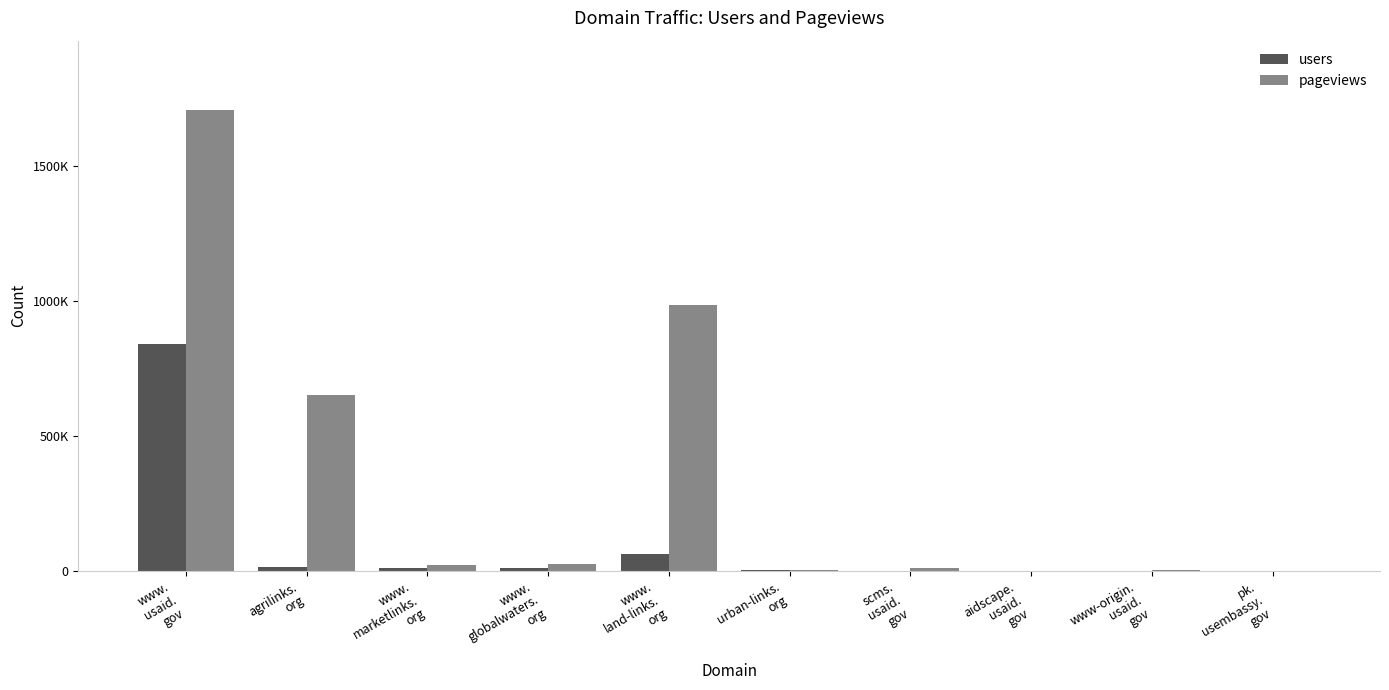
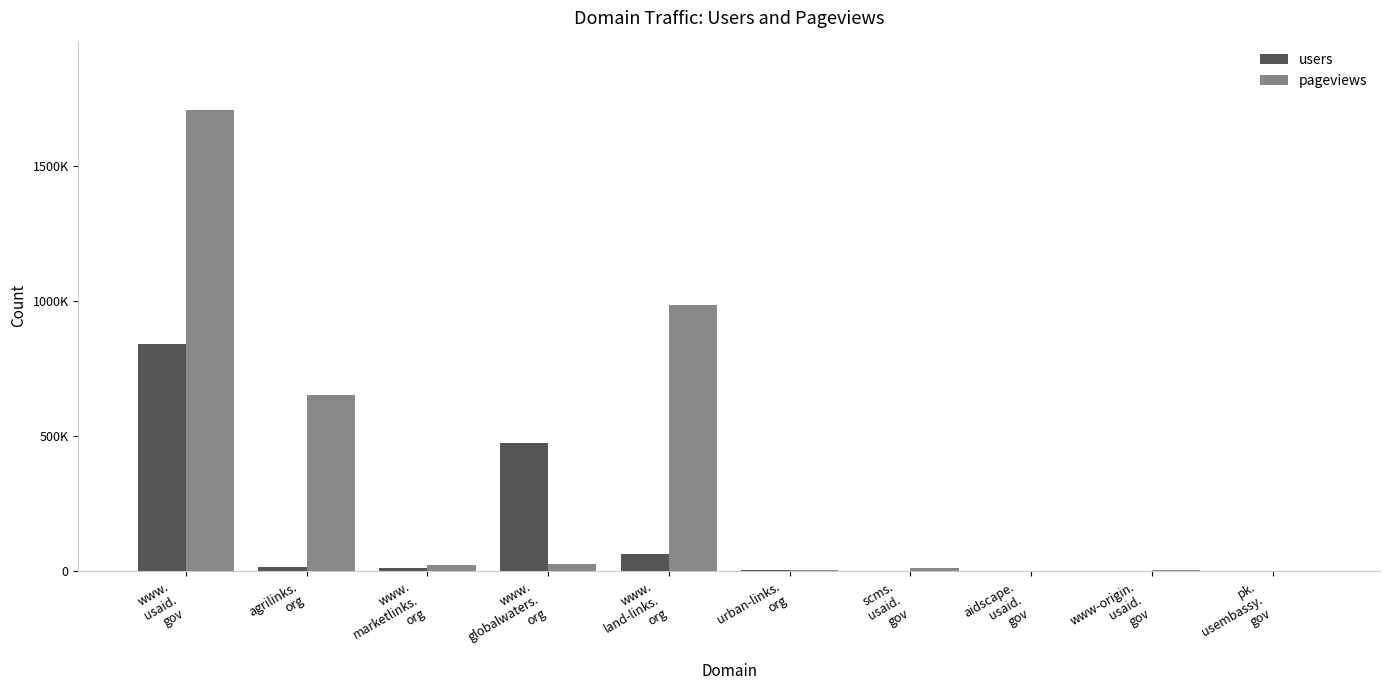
users, www. globalwaters. org: 10000 -> 470000
